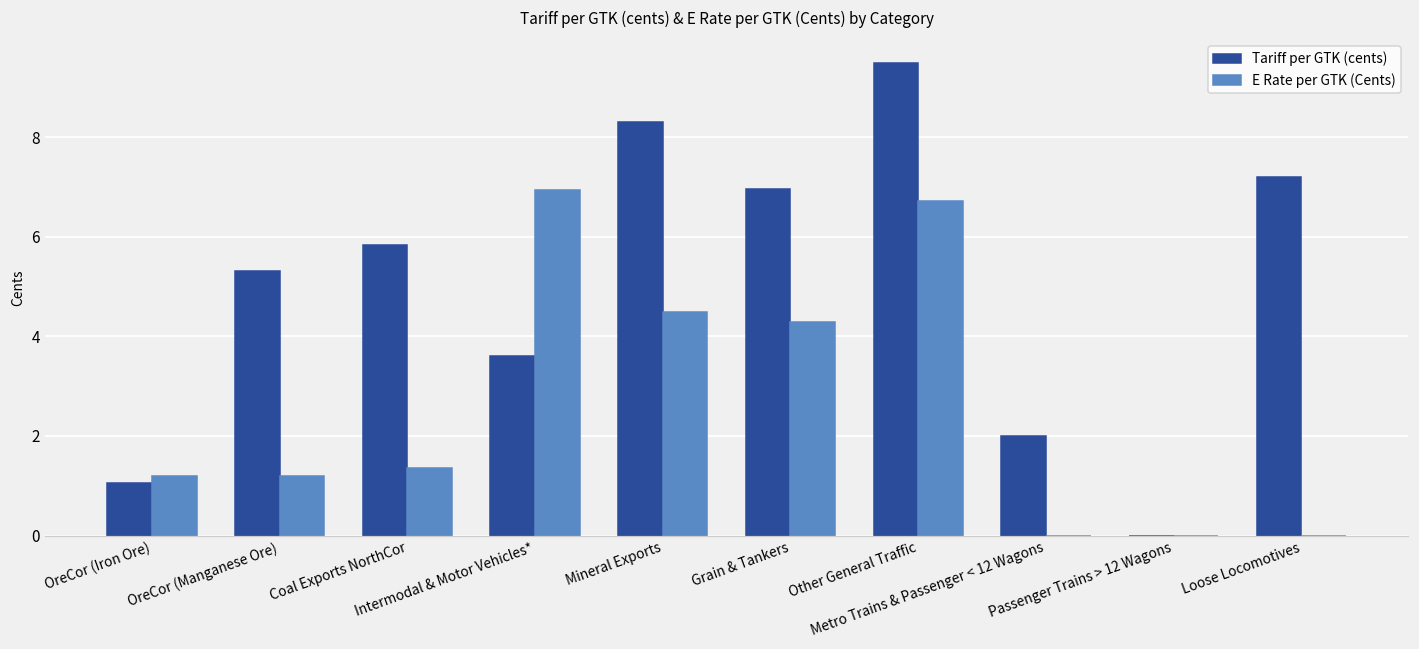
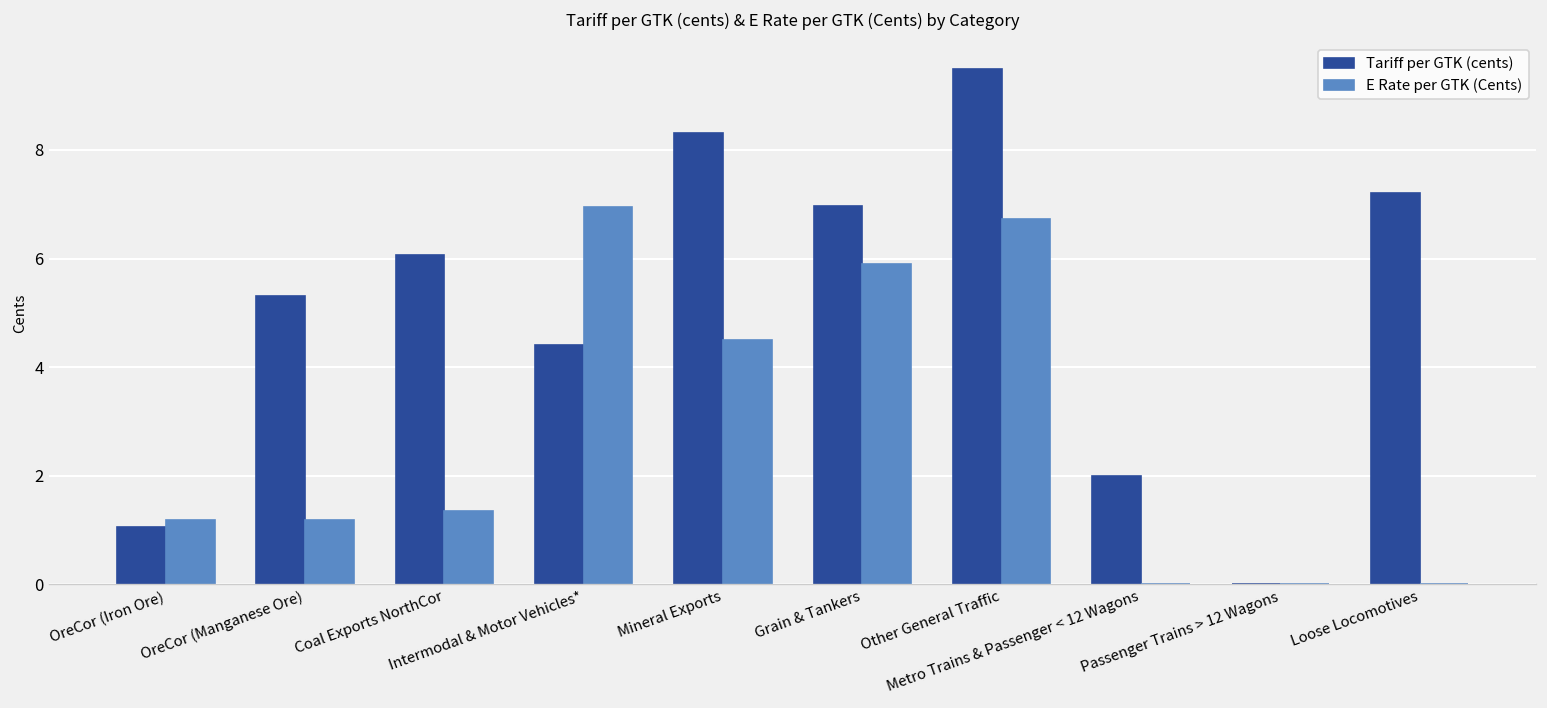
Tariff per GTK (cents), Coal Exports NorthCor: 5.8 -> 6.1
Tariff per GTK (cents), Intermodal & Motor Vehicles*: 3.6 -> 4.4
E Rate per GTK (Cents), Grain & Tankers: 4.3 -> 5.9
